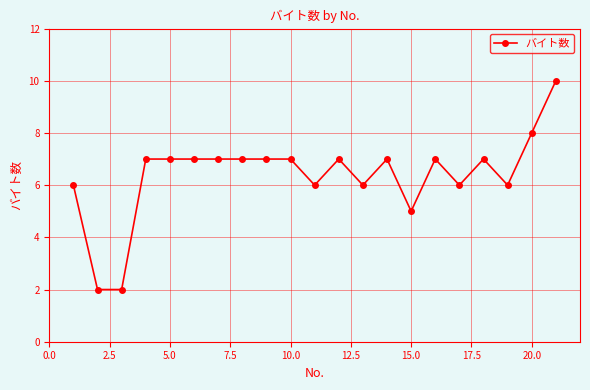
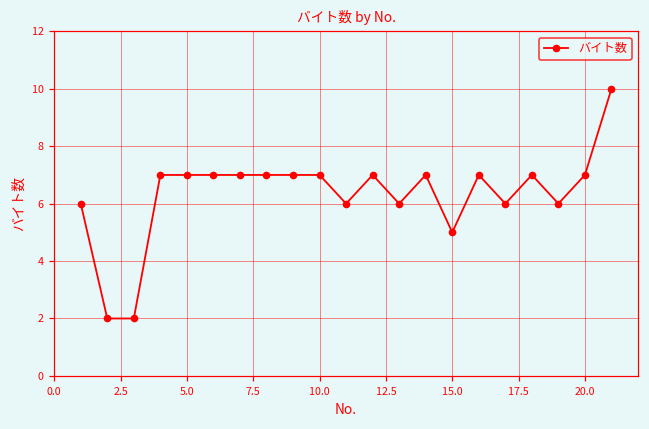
20.0: 8 -> 7
